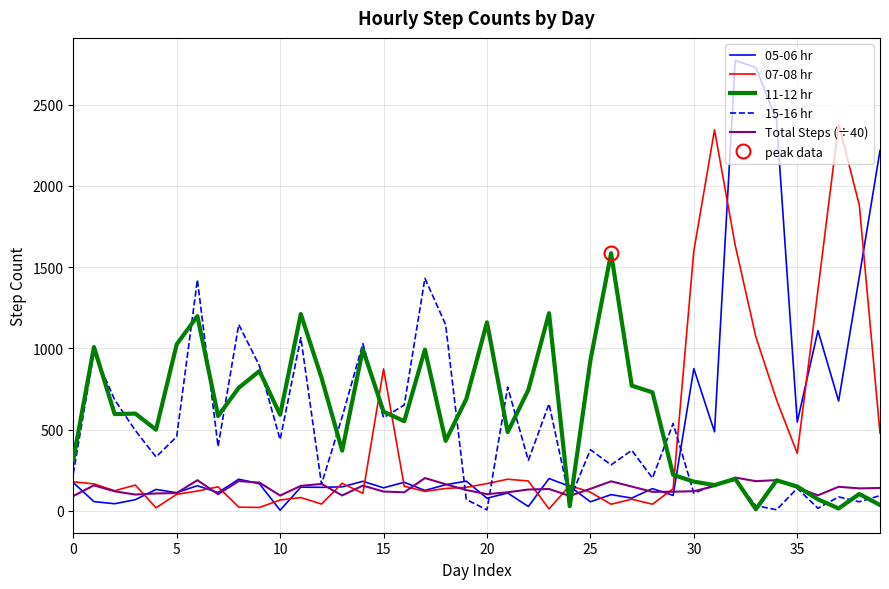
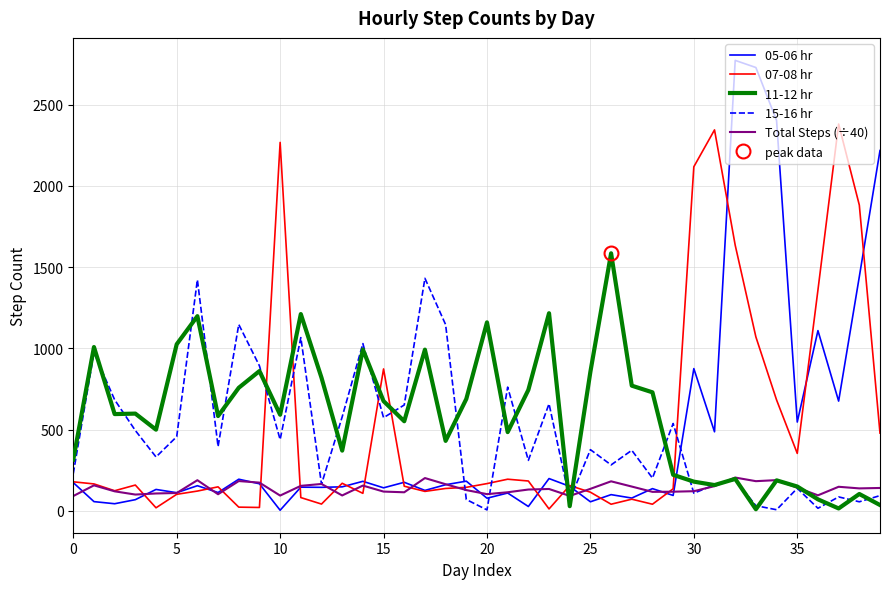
07-08 hr, 10: 70 -> 2270
11-12 hr, 15: 610 -> 680
11-12 hr, 25: 930 -> 860
07-08 hr, 30: 1600 -> 2120
